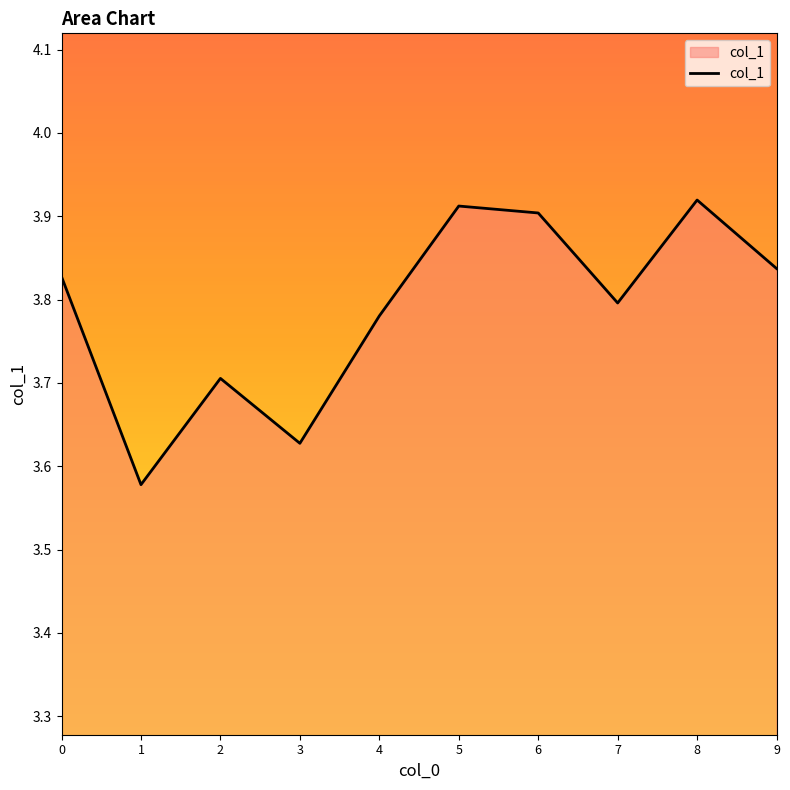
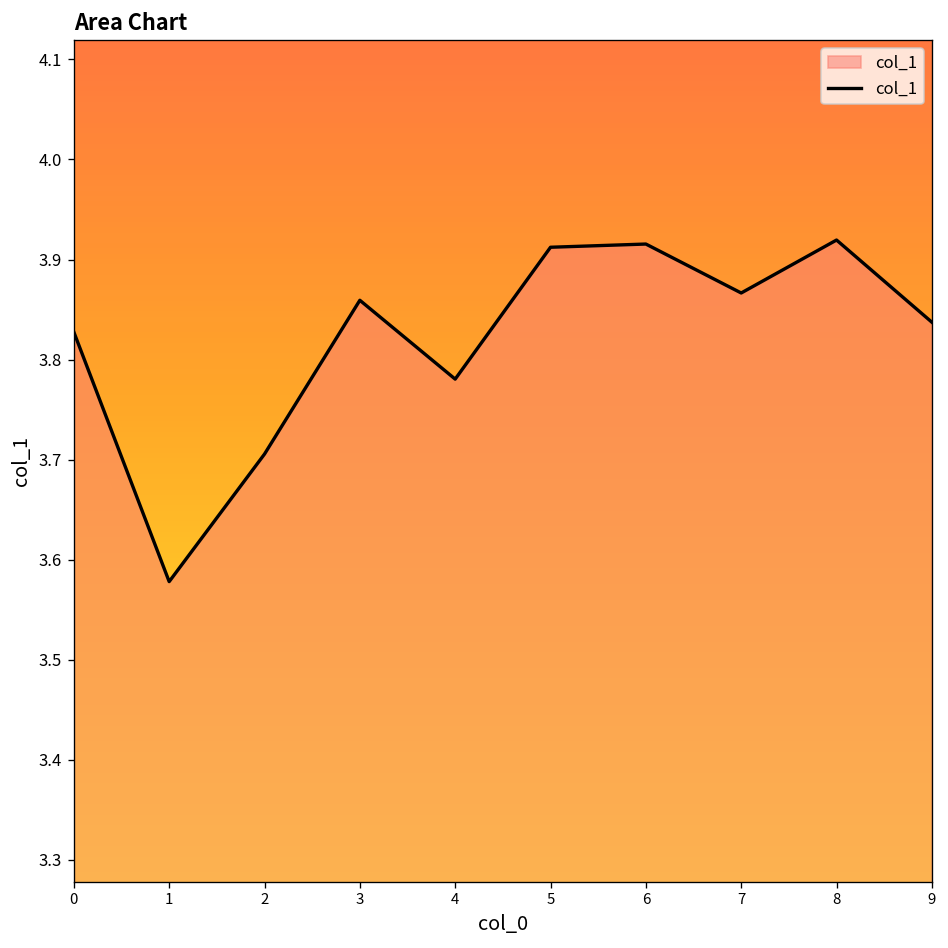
3: 3.63 -> 3.86
6: 3.90 -> 3.92
7: 3.80 -> 3.87
